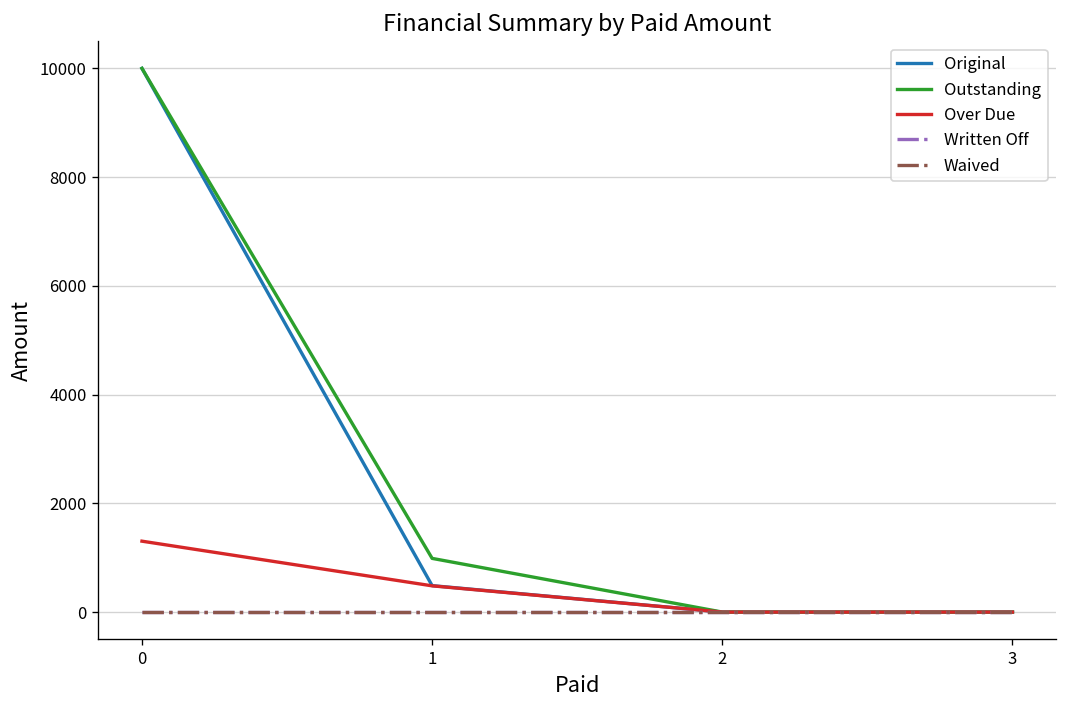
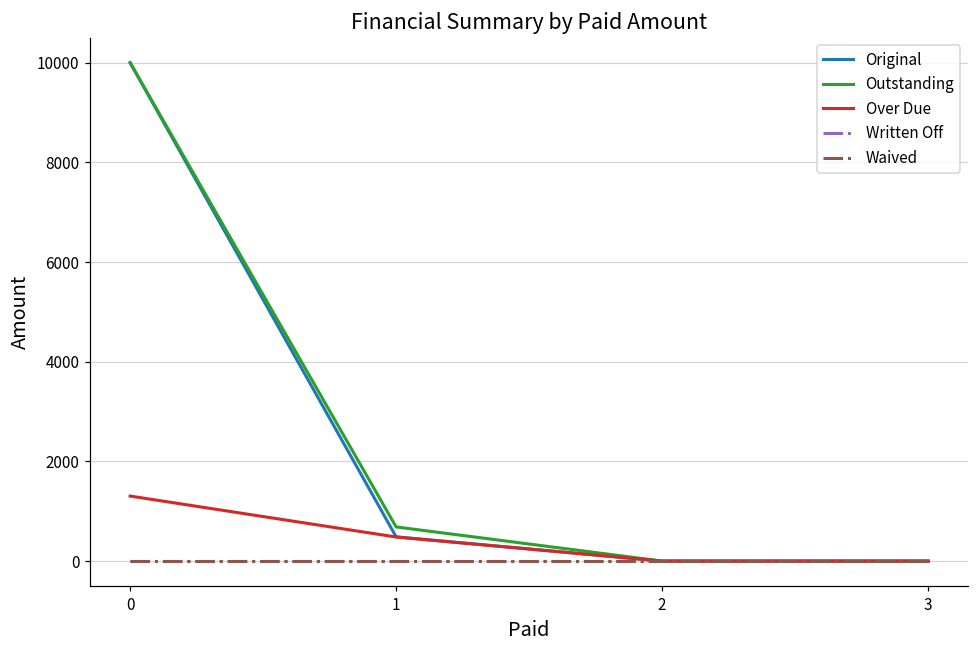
Outstanding, 1: 1000 -> 700
